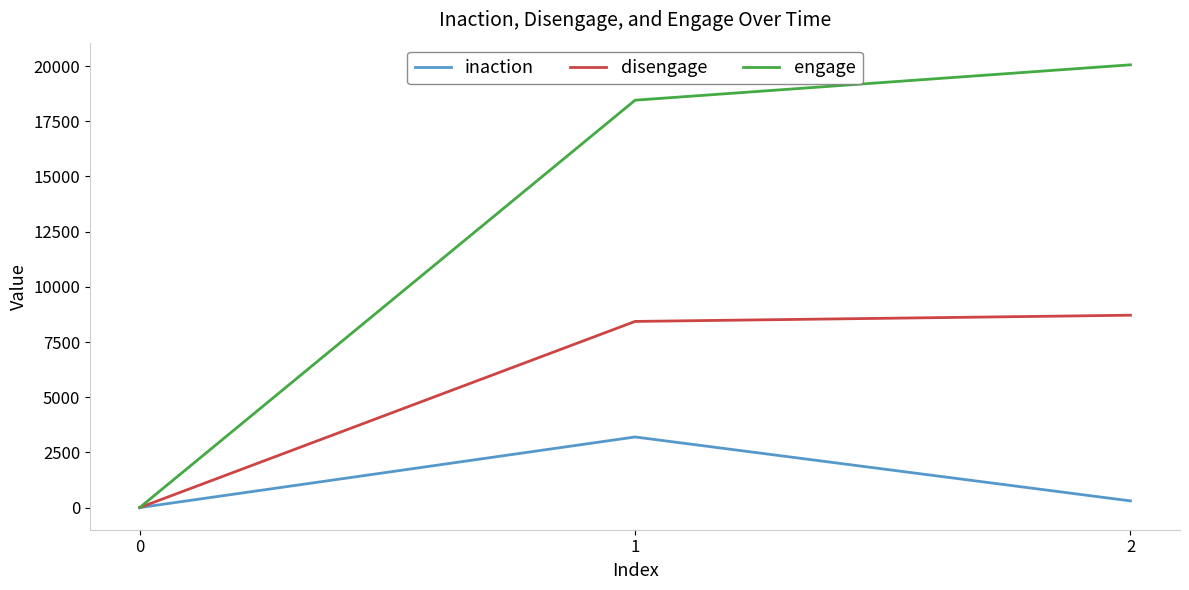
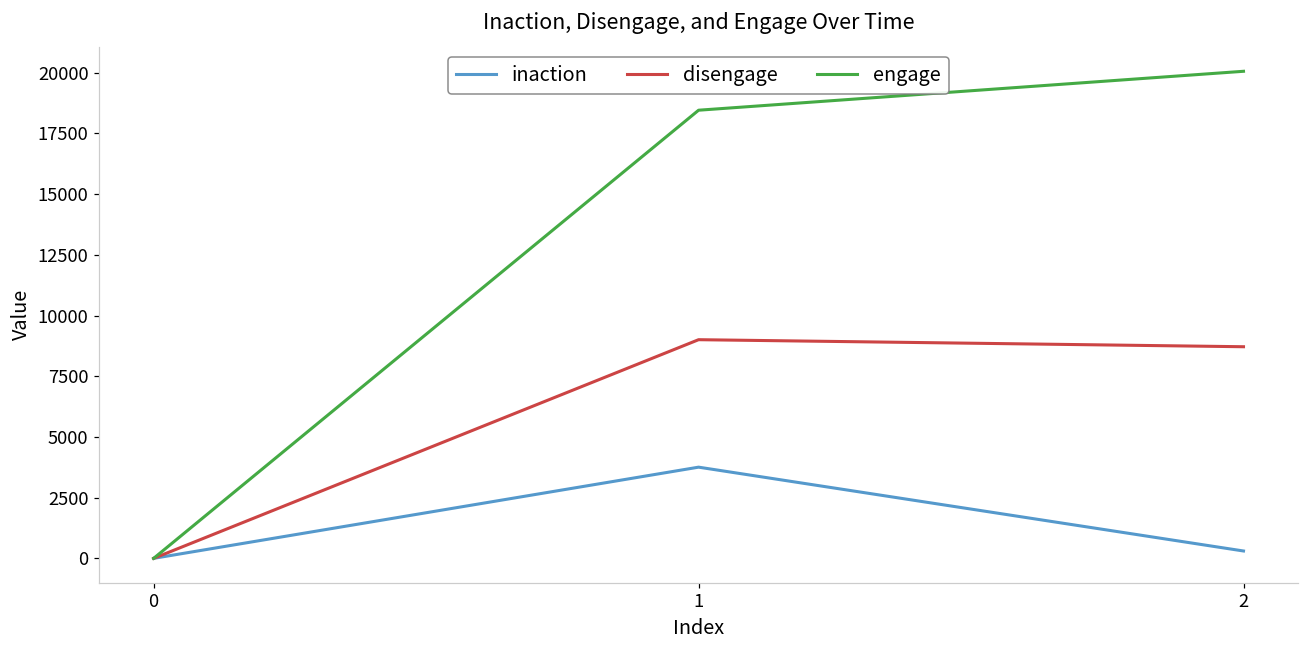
inaction, 1: 3200 -> 3800
disengage, 1: 8400 -> 9000
